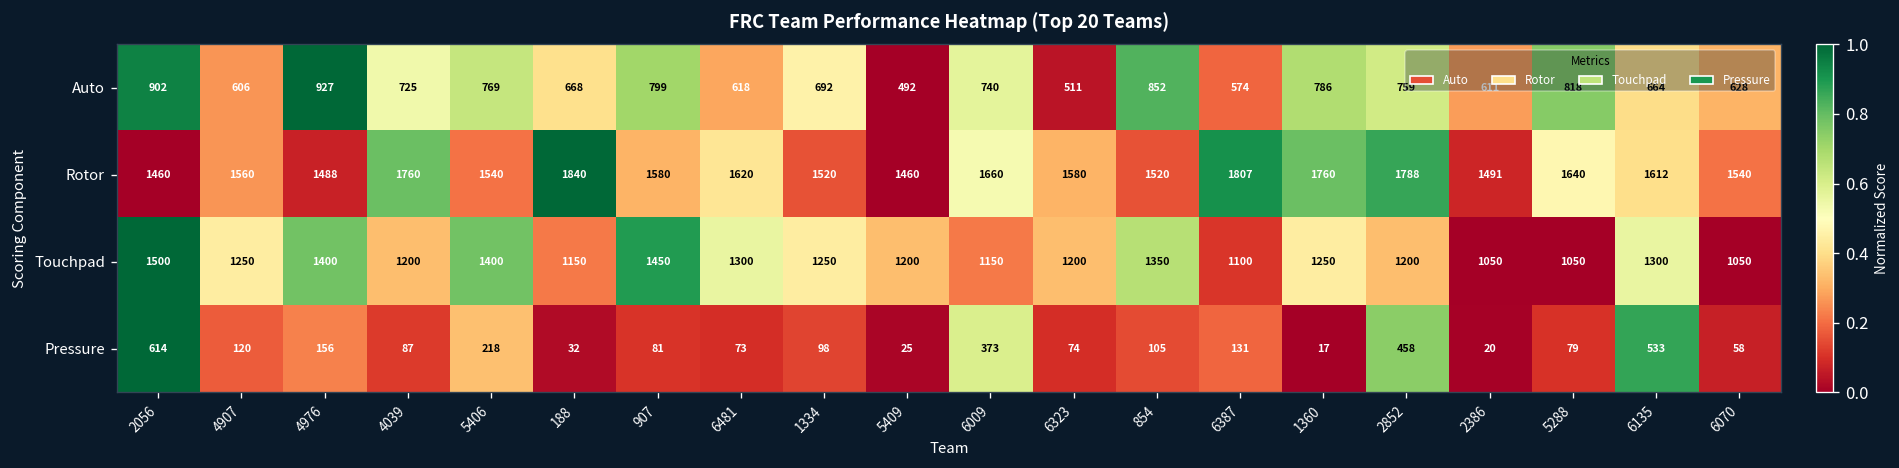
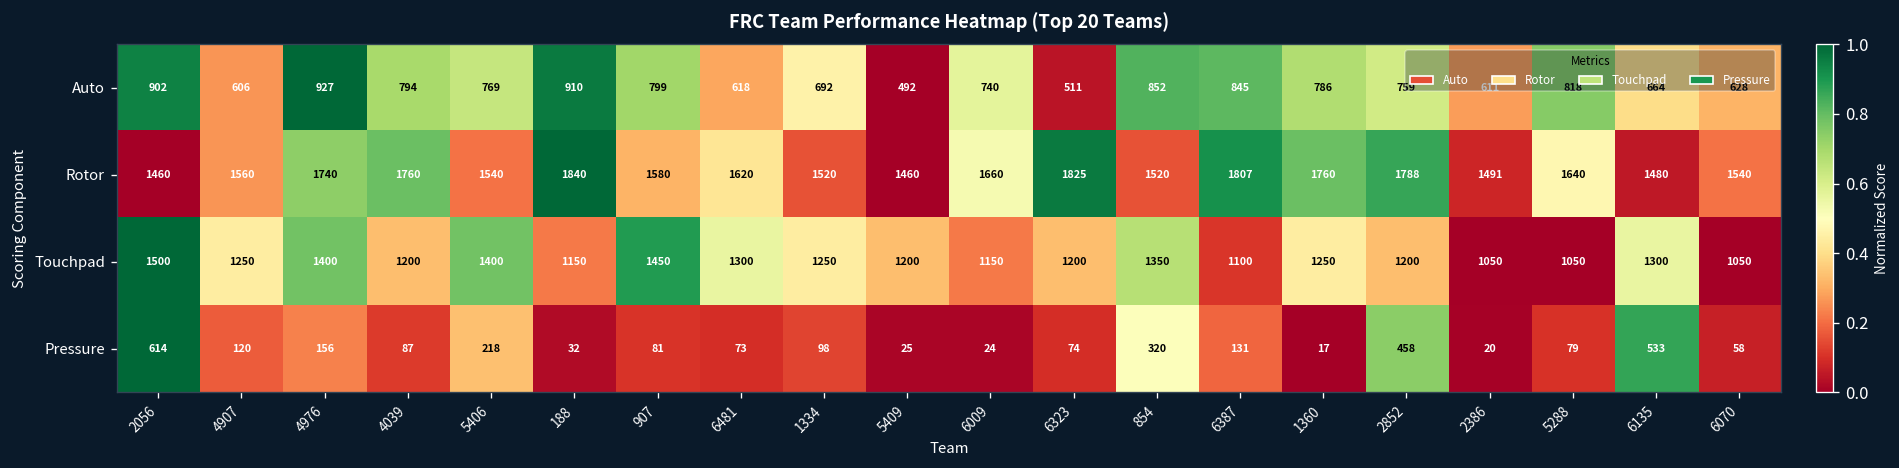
Auto, 4039: 725 -> 794
Auto, 188: 668 -> 910
Auto, 6387: 574 -> 845
Rotor, 4976: 1488 -> 1740
Rotor, 6323: 1580 -> 1825
Rotor, 6135: 1612 -> 1480
Pressure, 6009: 373 -> 24
Pressure, 854: 105 -> 320
